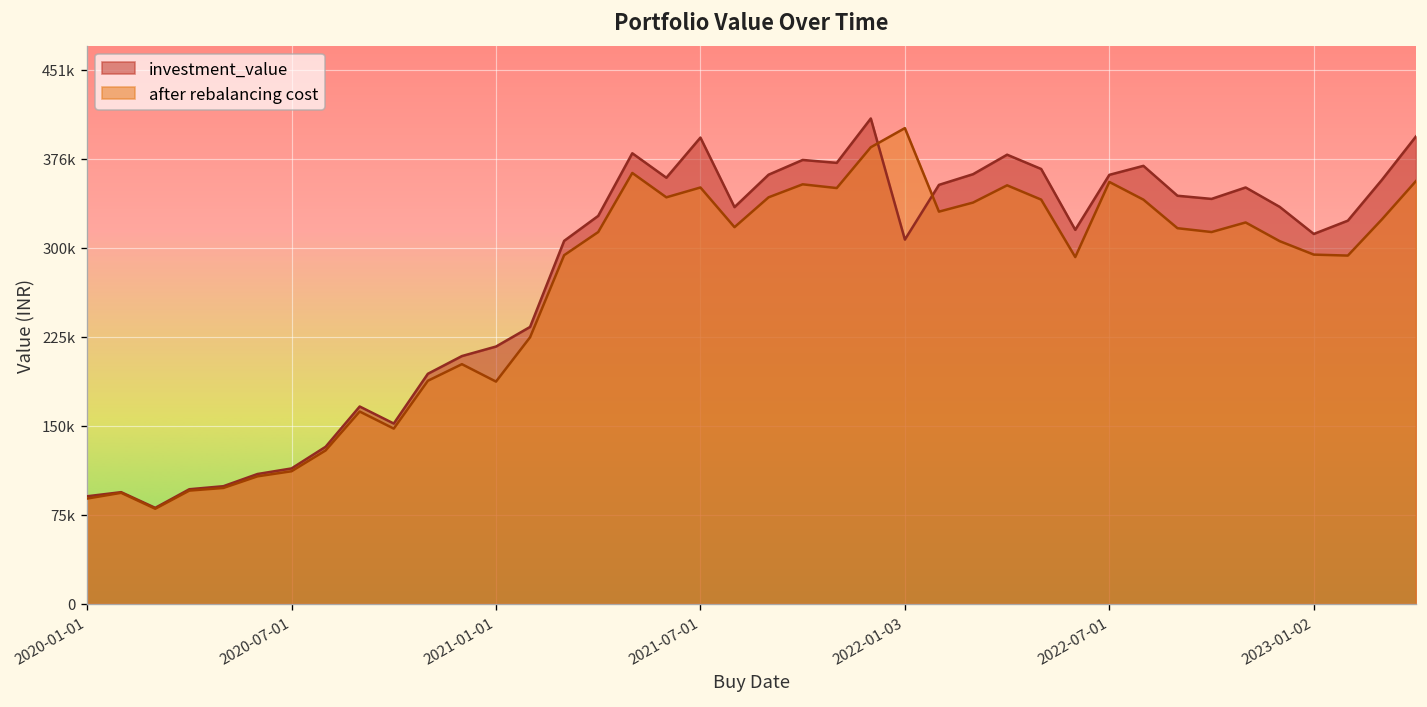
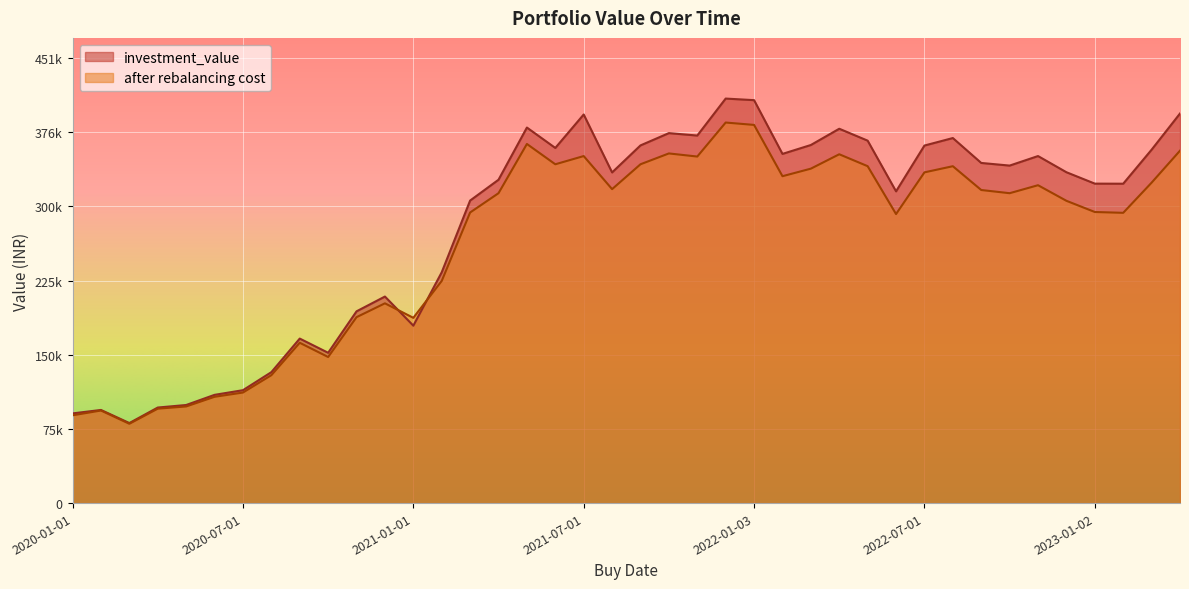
investment_value, 2021-01-01: 220000 -> 180000
investment_value, 2022-01-03: 310000 -> 410000
after rebalancing cost, 2022-01-03: 400000 -> 380000
after rebalancing cost, 2022-07-01: 360000 -> 340000
investment_value, 2023-01-02: 310000 -> 320000
